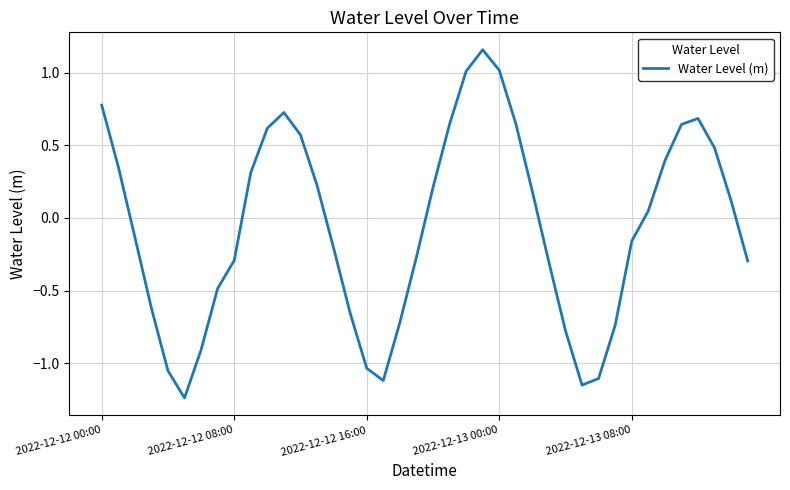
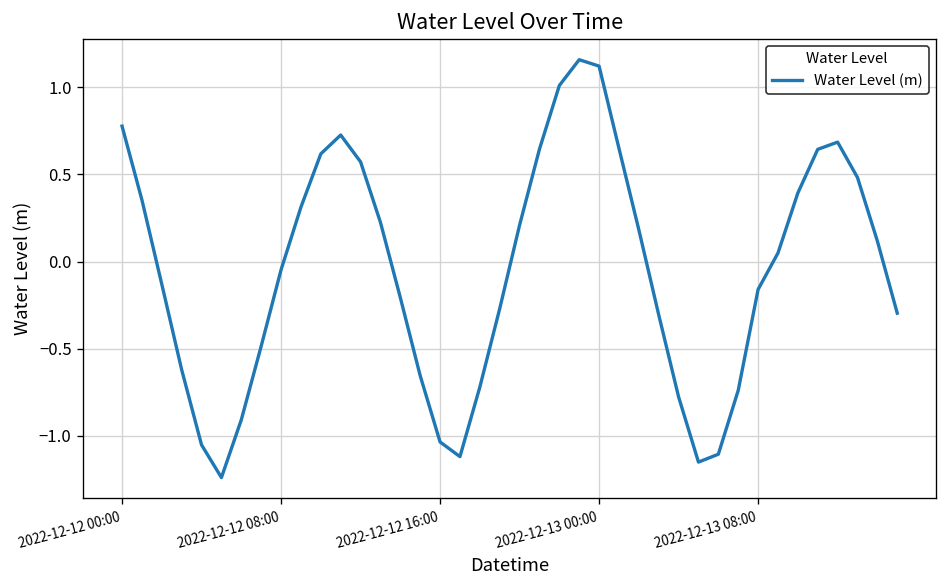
2022-12-12 08:00: -0.29 -> -0.05
2022-12-13 00:00: 1.02 -> 1.12
